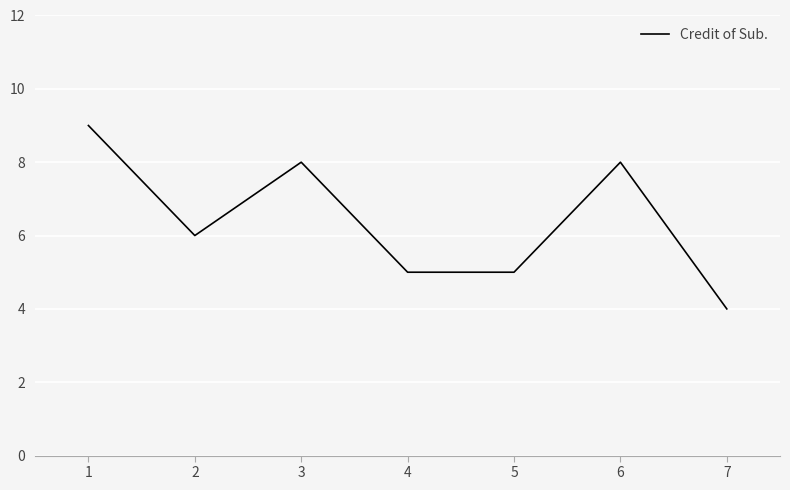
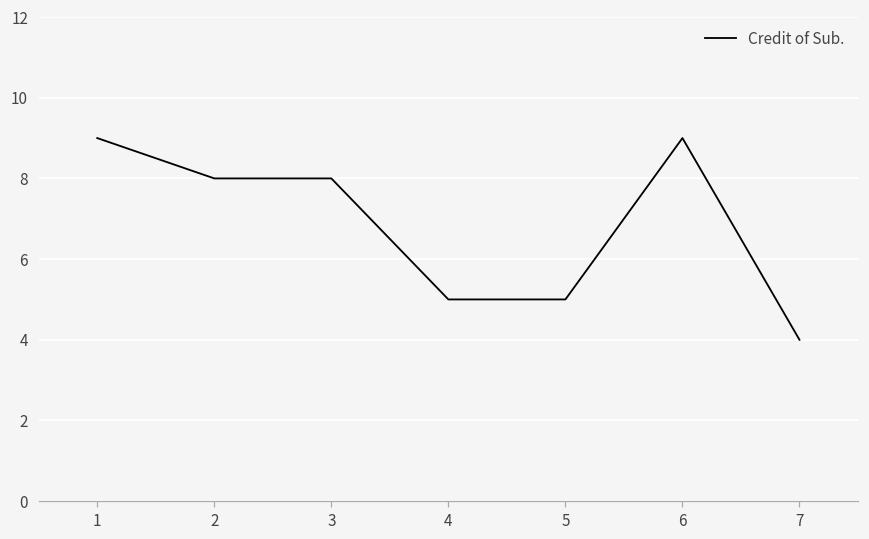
2: 6 -> 8
6: 8 -> 9
